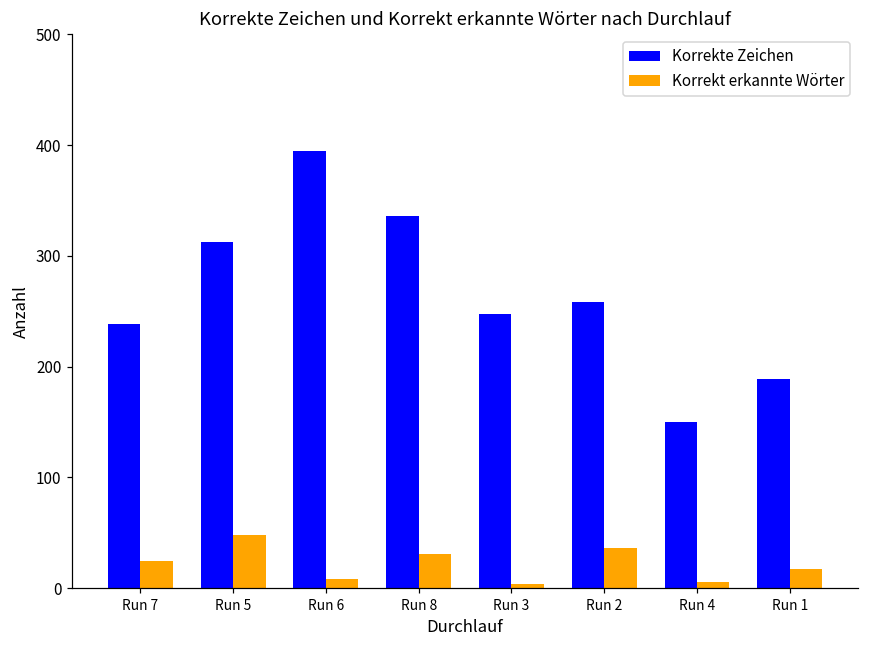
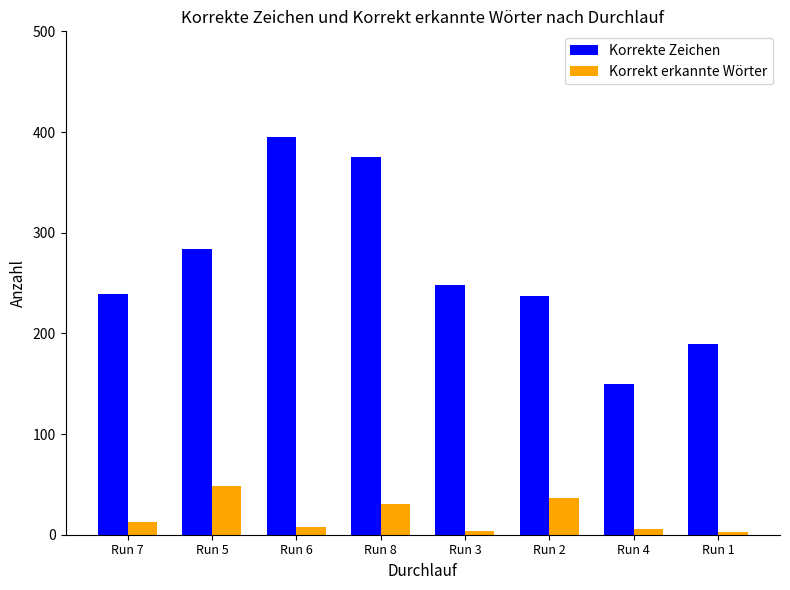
Korrekt erkannte Wörter, Run 7: 25 -> 13
Korrekte Zeichen, Run 5: 313 -> 284
Korrekte Zeichen, Run 8: 336 -> 375
Korrekte Zeichen, Run 2: 258 -> 237
Korrekt erkannte Wörter, Run 1: 17 -> 3
